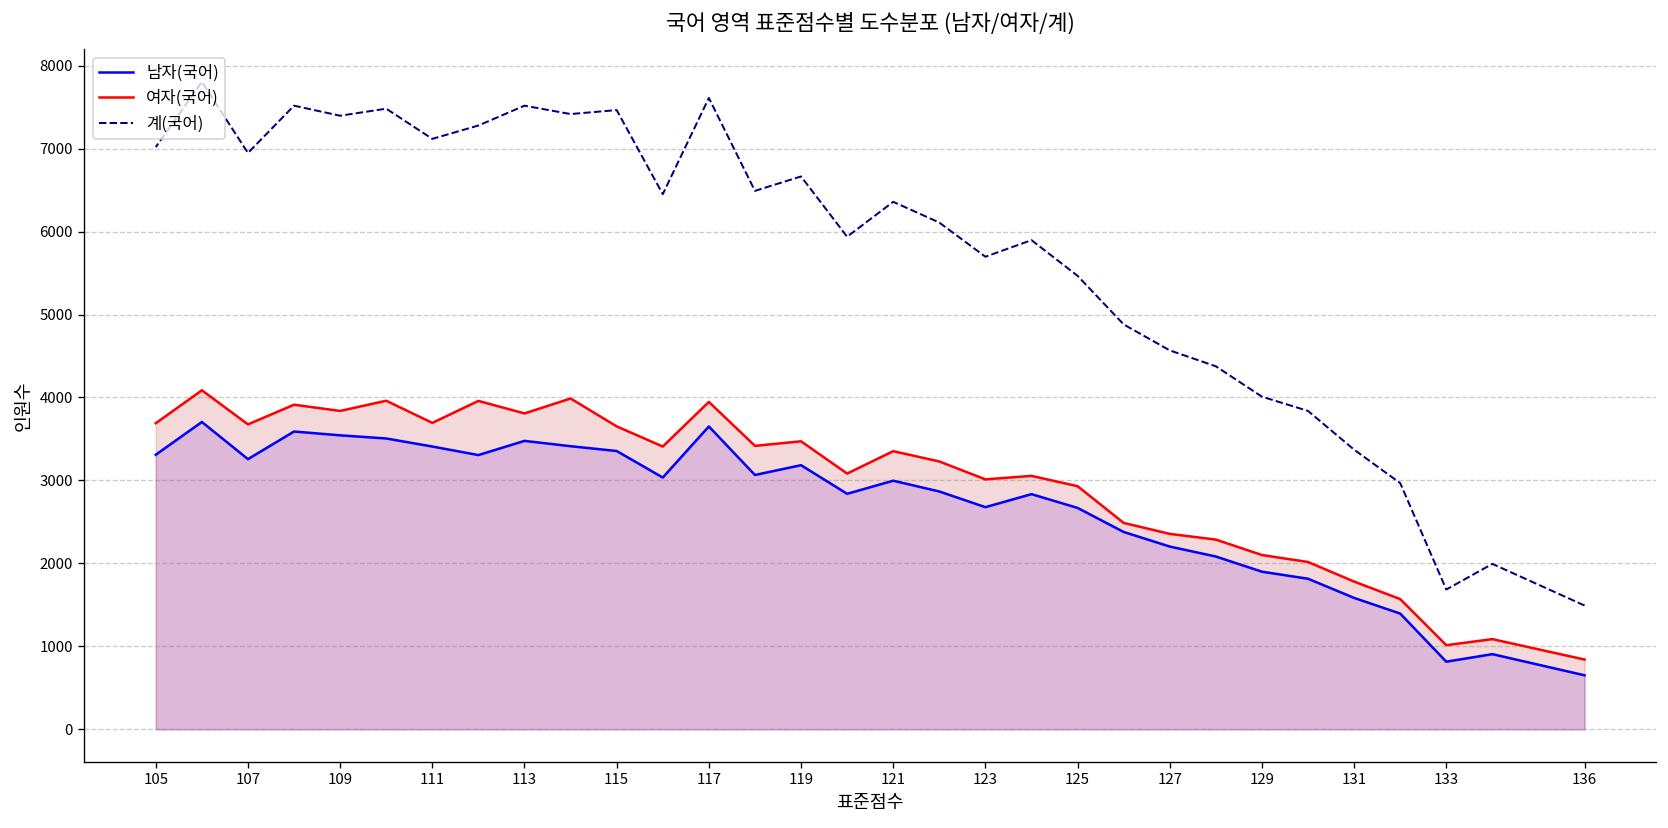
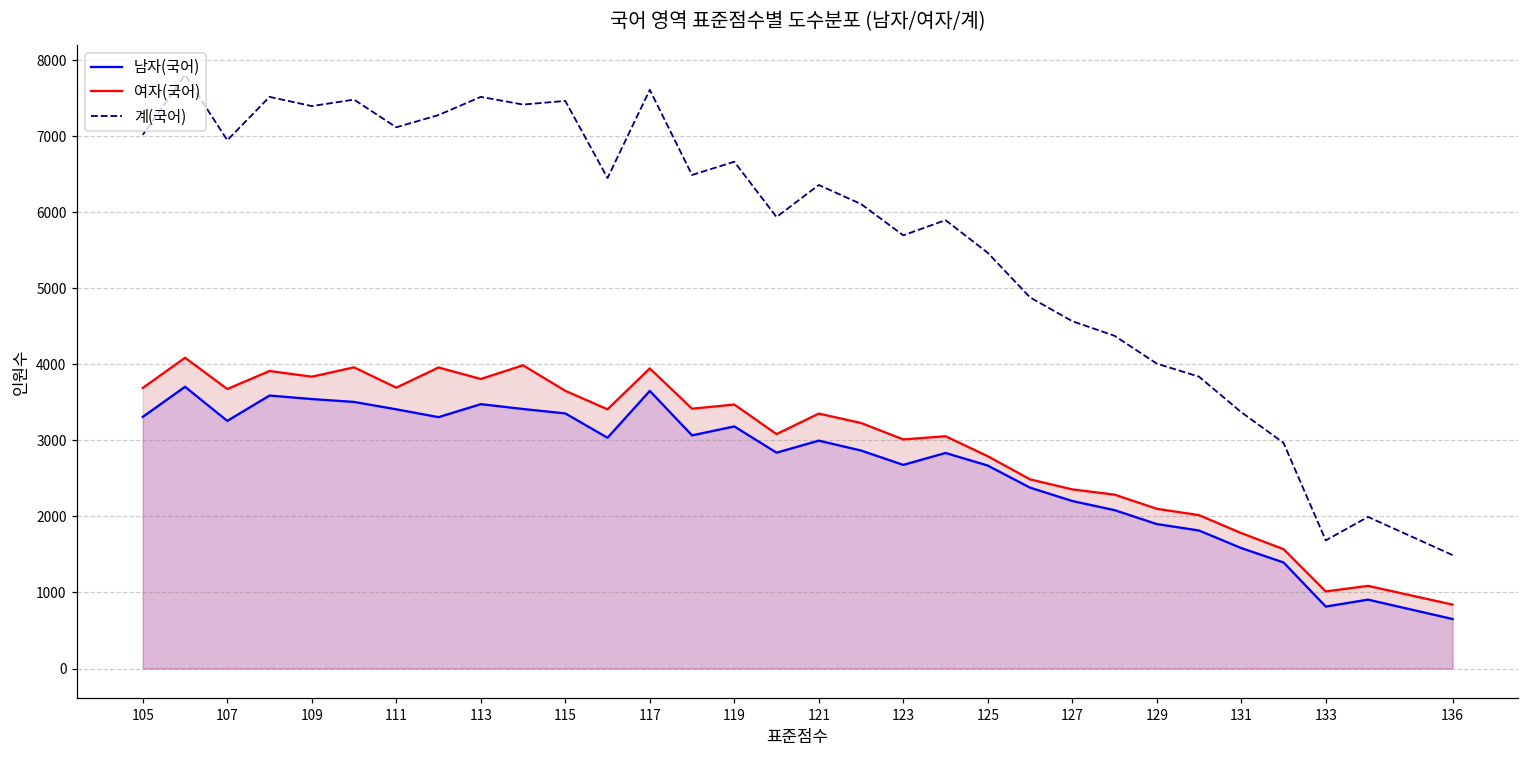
여자(국어), 125: 2900 -> 2800
